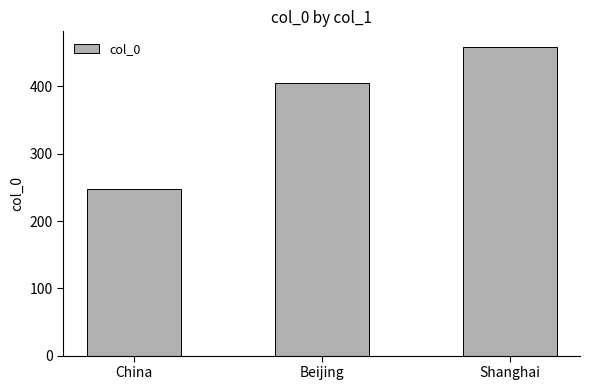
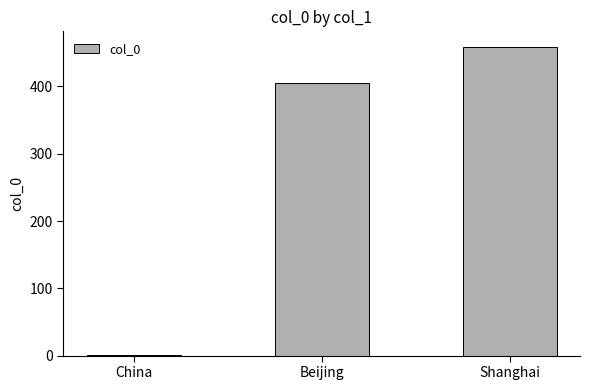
China: 250 -> 0
